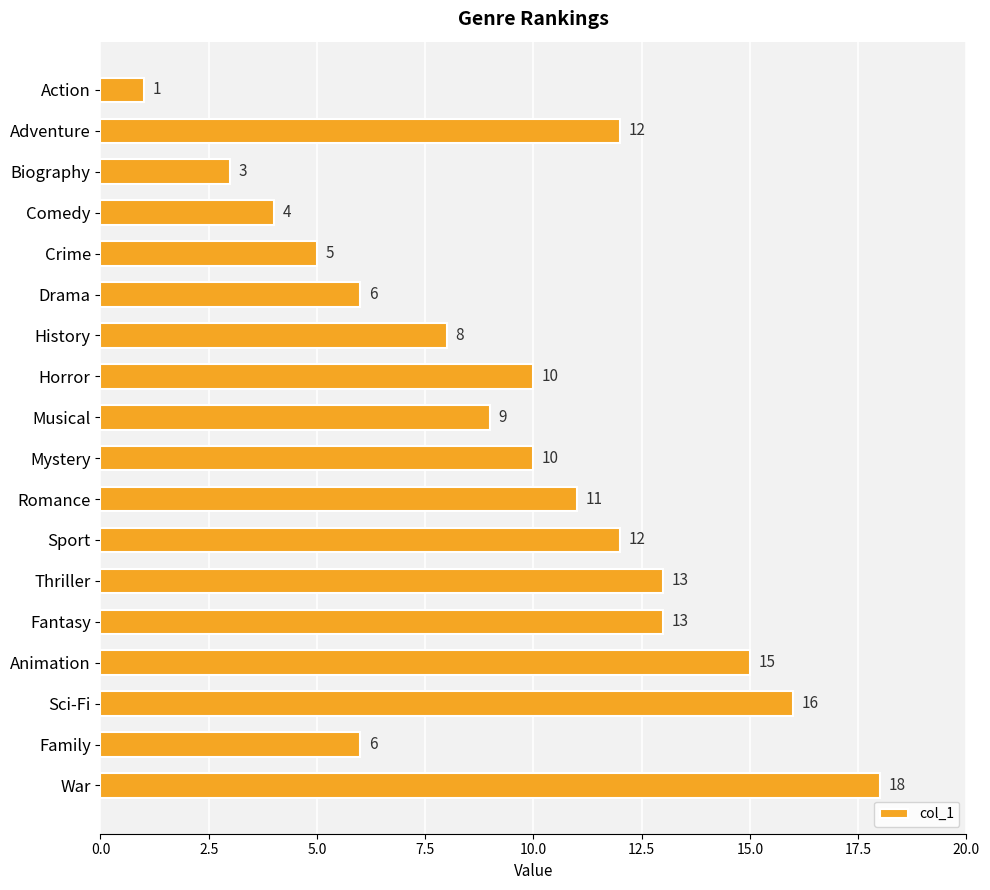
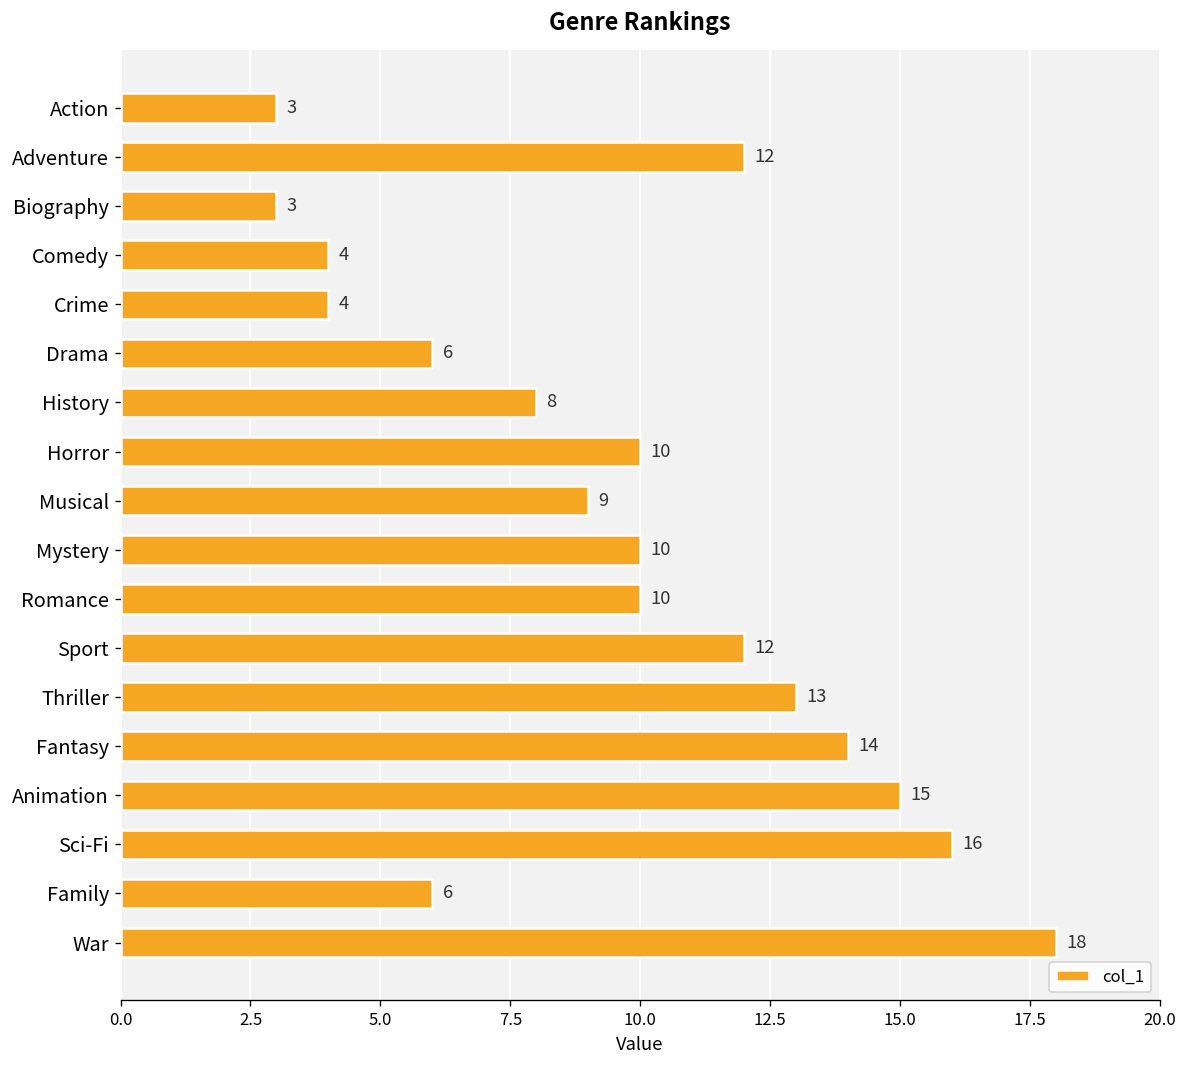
Action: 1 -> 3
Crime: 5 -> 4
Romance: 11 -> 10
Fantasy: 13 -> 14
